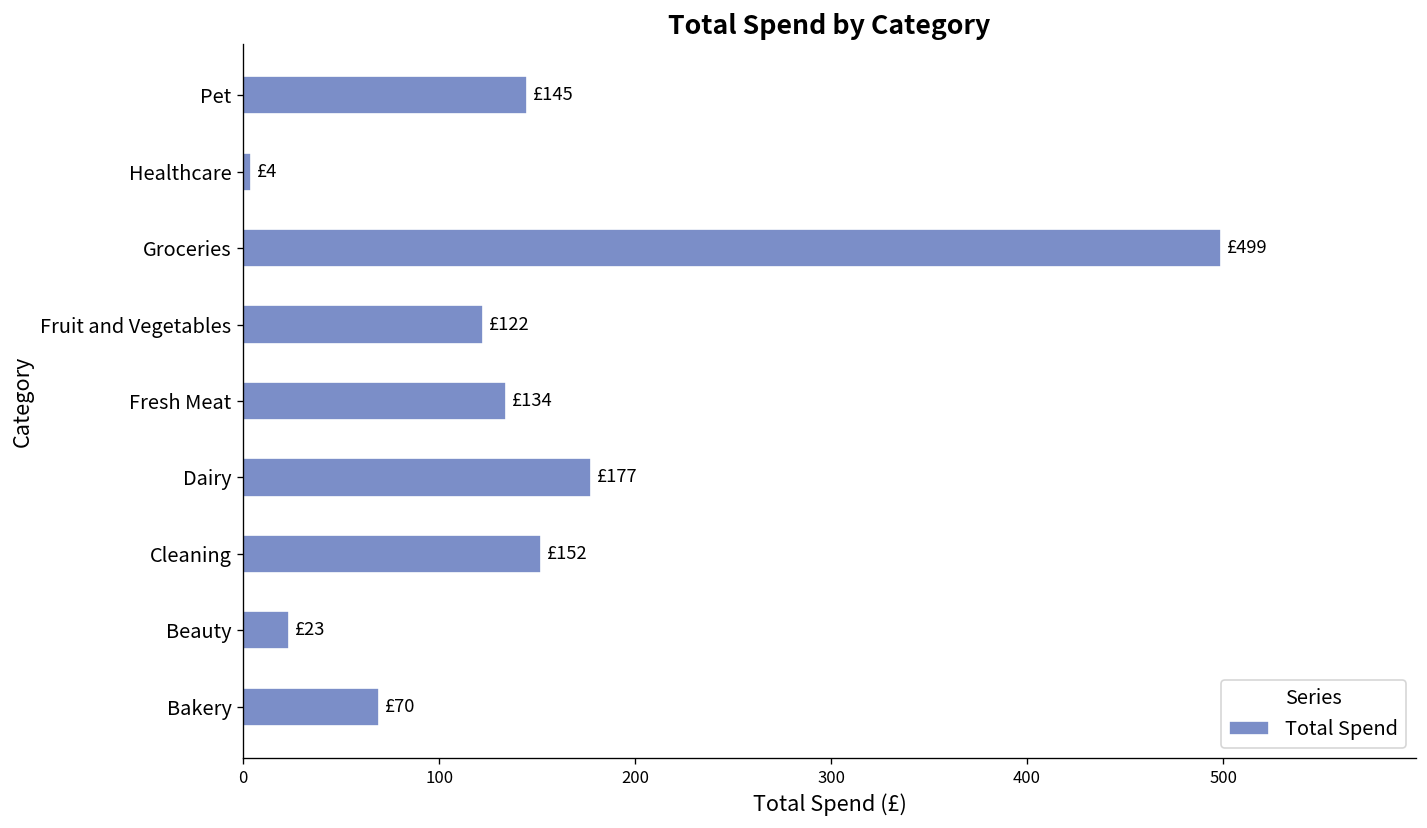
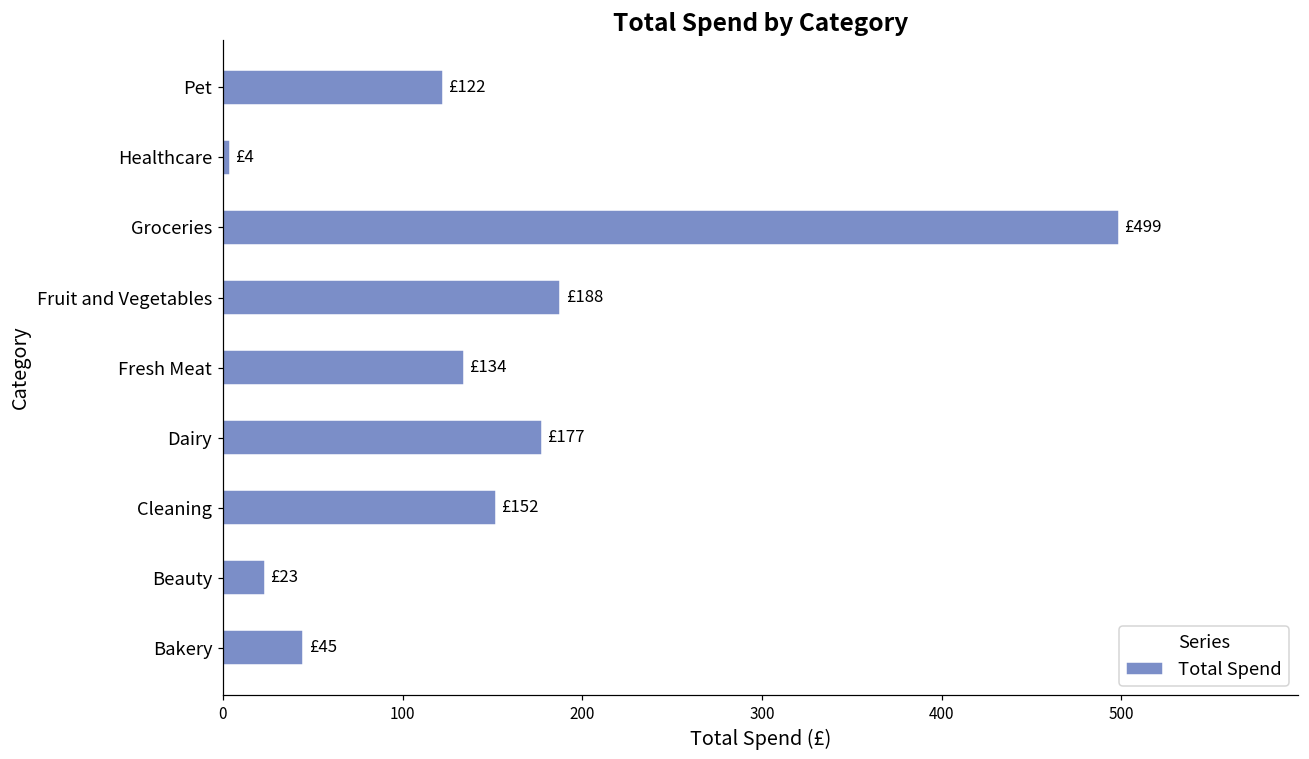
Pet: £145 -> £122
Fruit and Vegetables: £122 -> £188
Bakery: £70 -> £45
